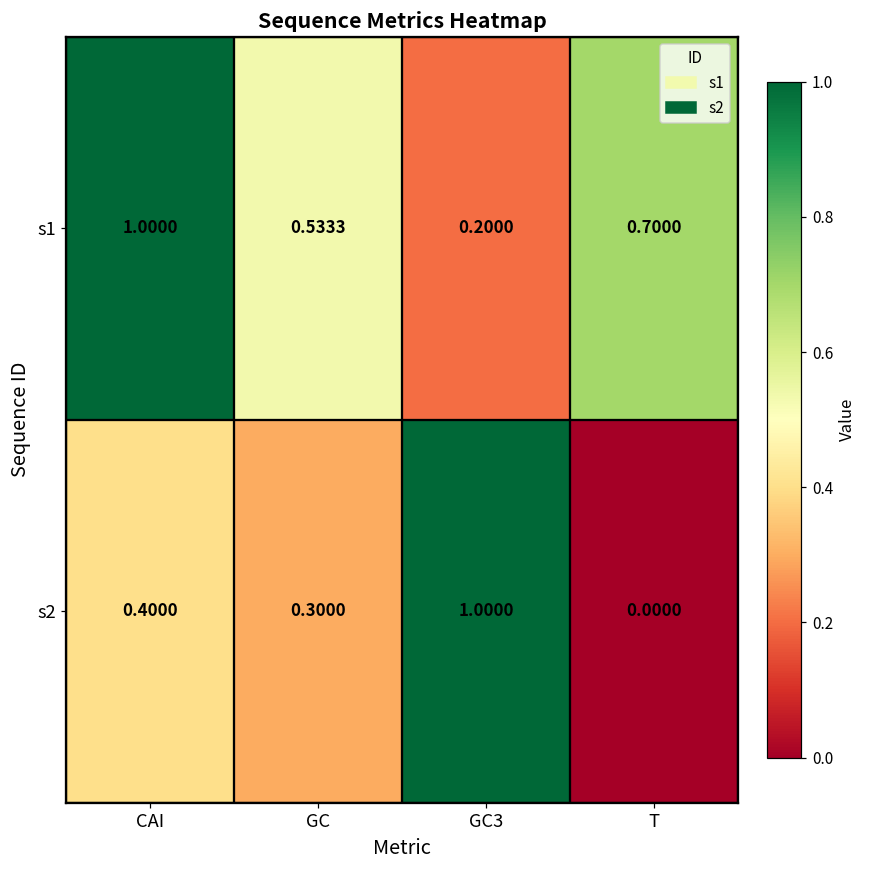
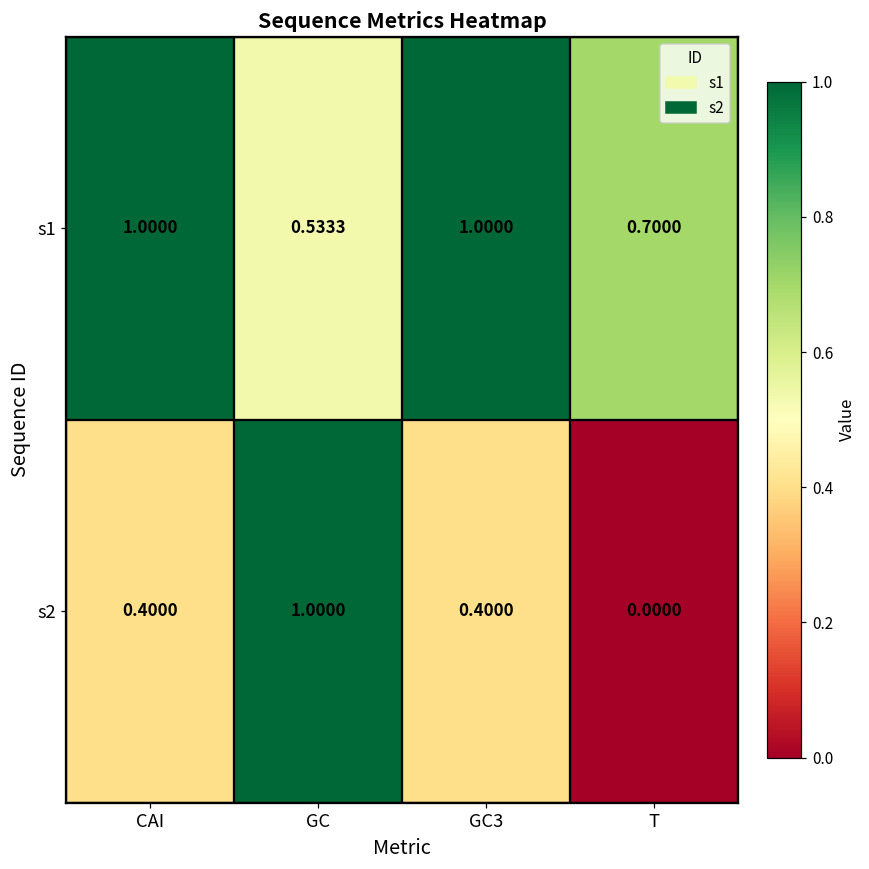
s1, GC3: 0.2000 -> 1.0000
s2, GC: 0.3000 -> 1.0000
s2, GC3: 1.0000 -> 0.4000
